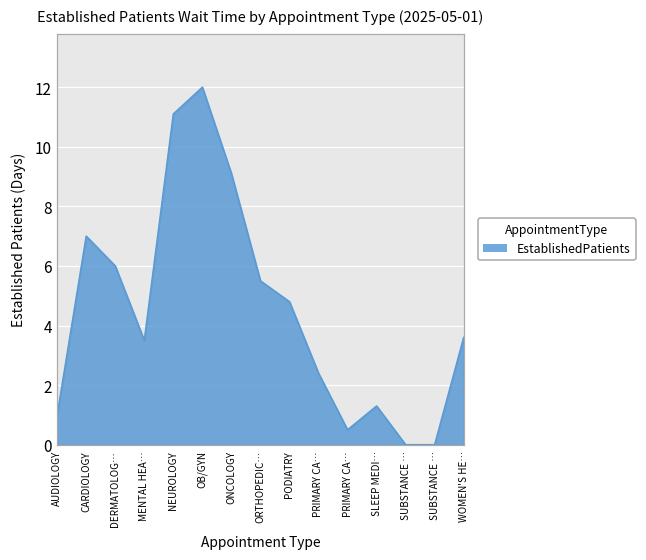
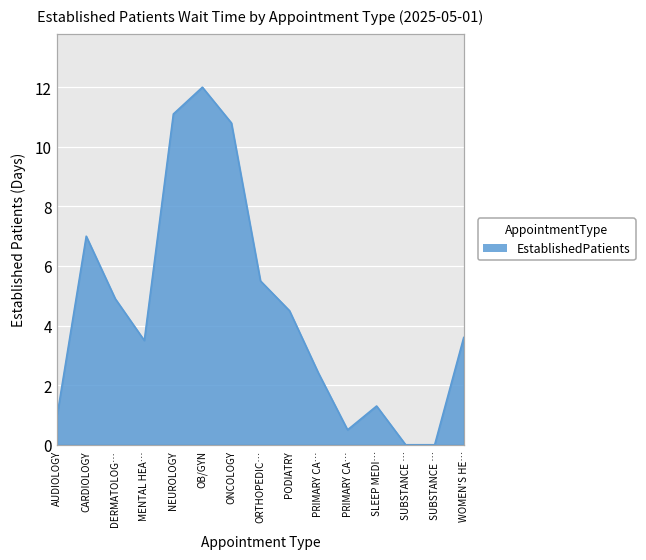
DERMATOLOG…: 6.0 -> 4.9
ONCOLOGY: 9.1 -> 10.8
PODIATRY: 4.8 -> 4.5
